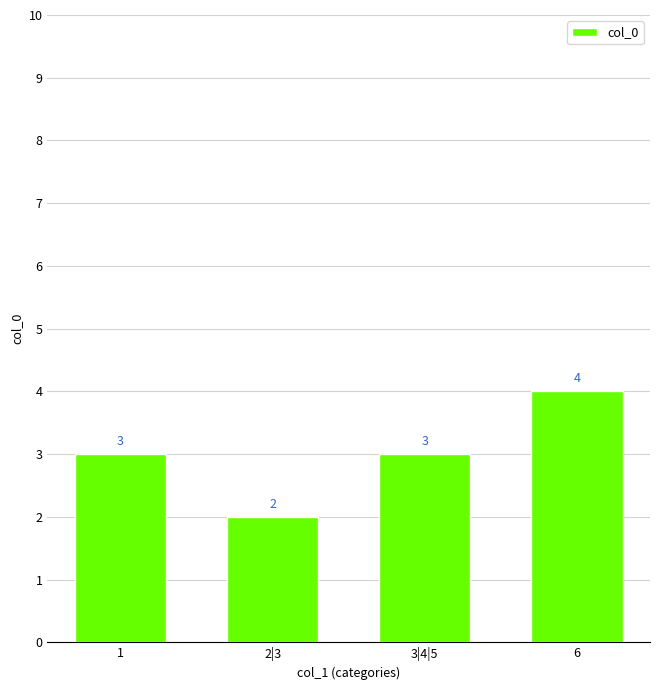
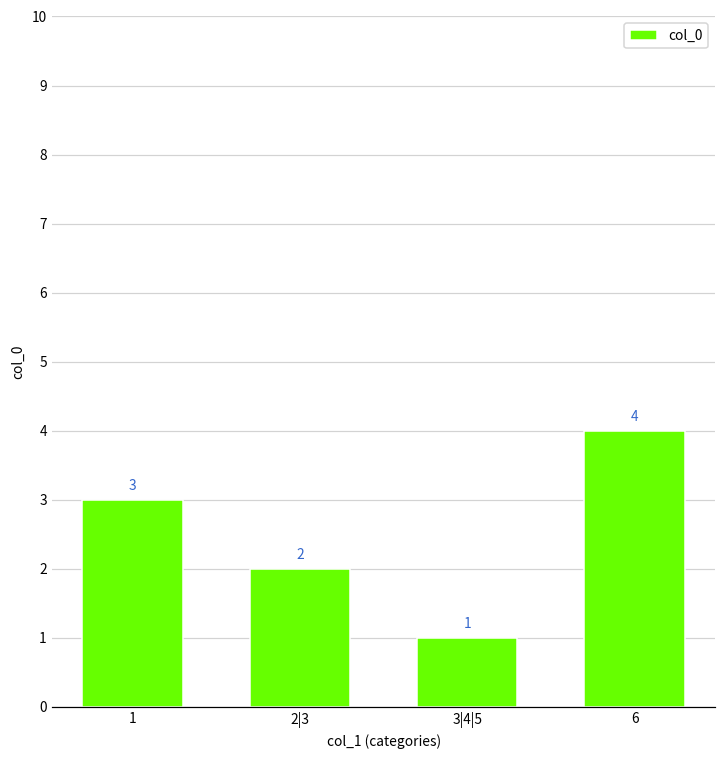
3|4|5: 3 -> 1
